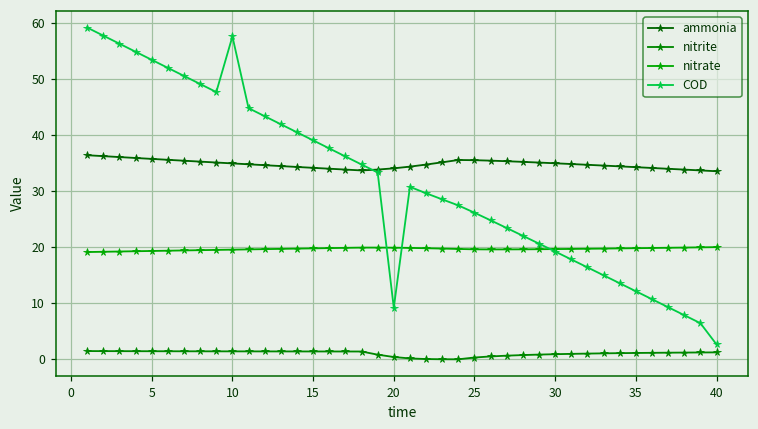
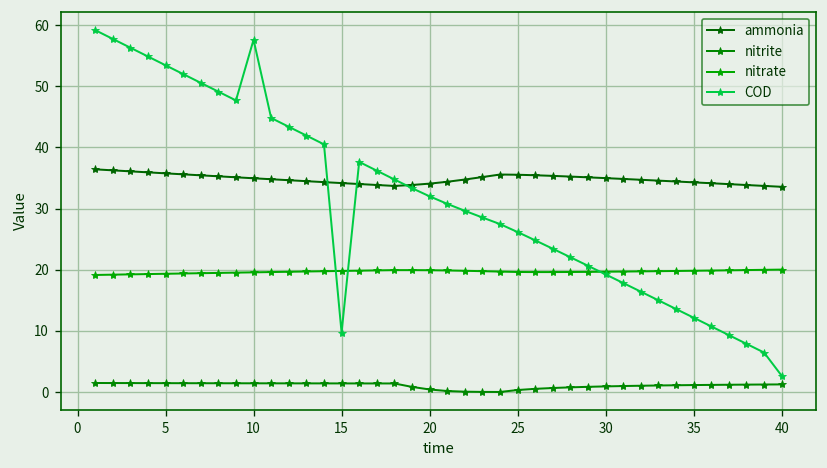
COD, 15: 39 -> 10
COD, 20: 9 -> 32
